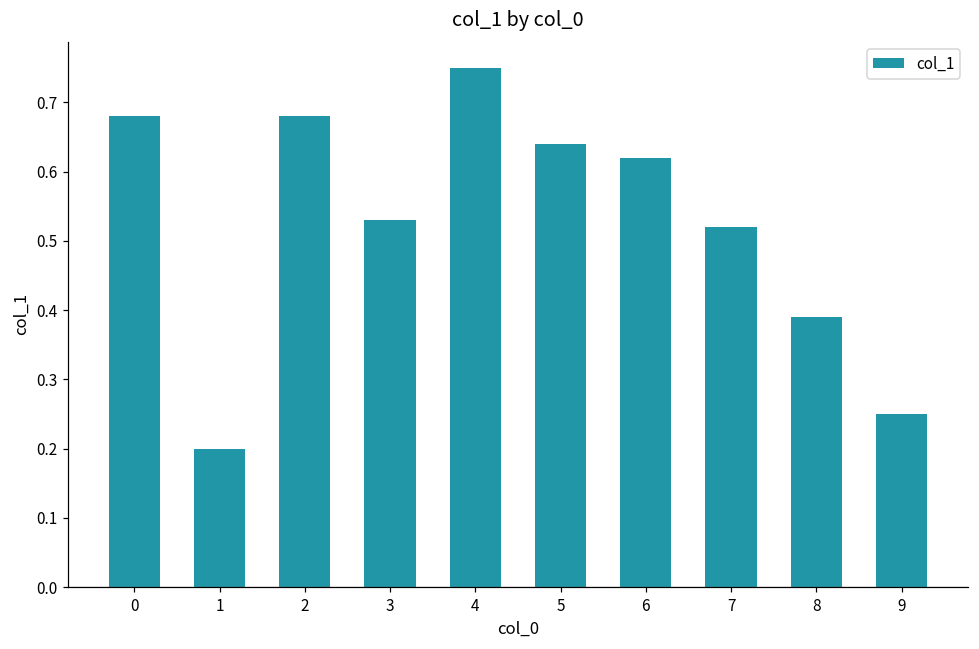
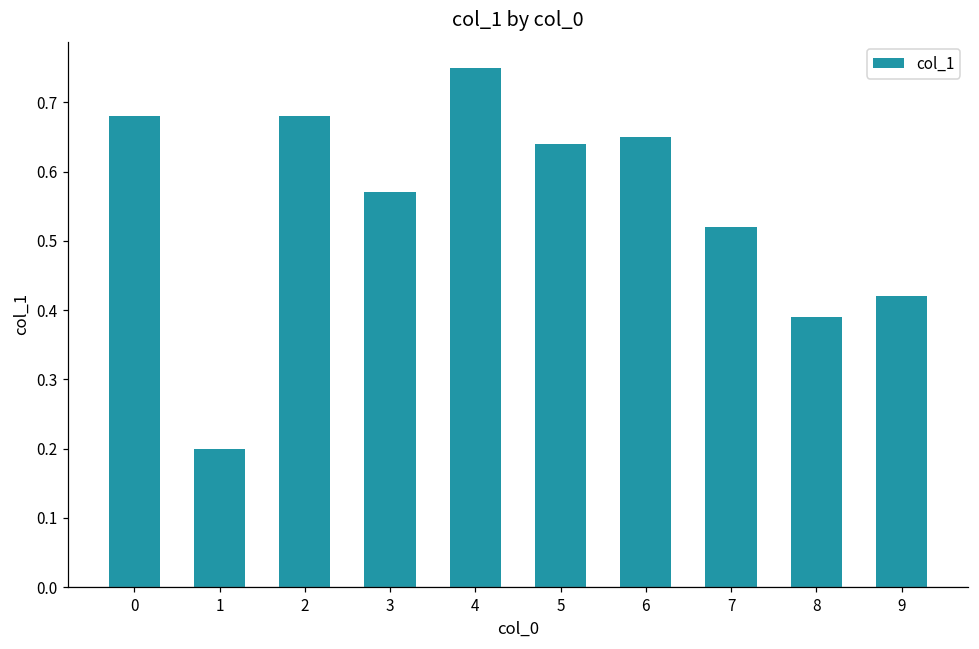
3: 0.53 -> 0.57
6: 0.62 -> 0.65
9: 0.25 -> 0.42
